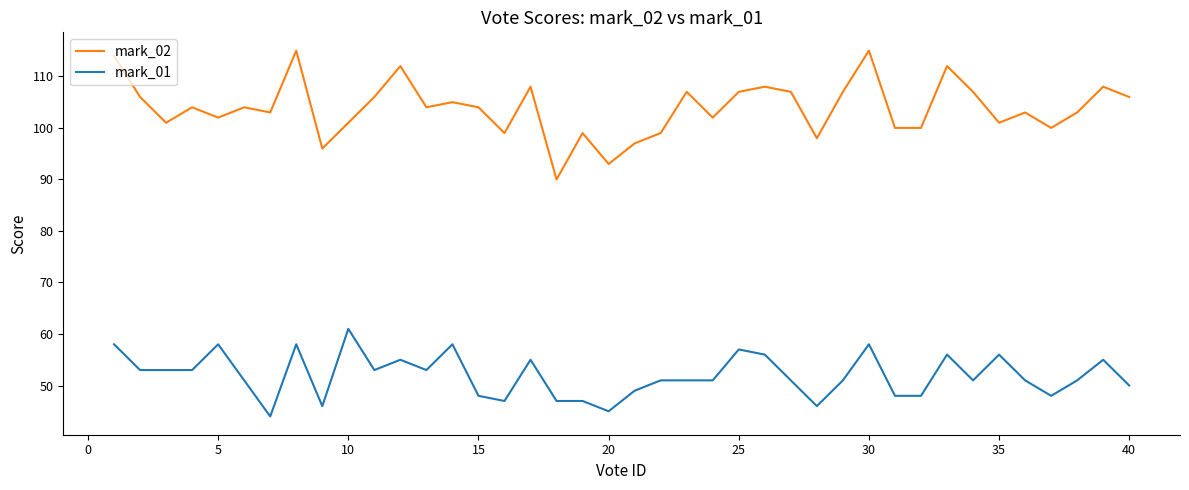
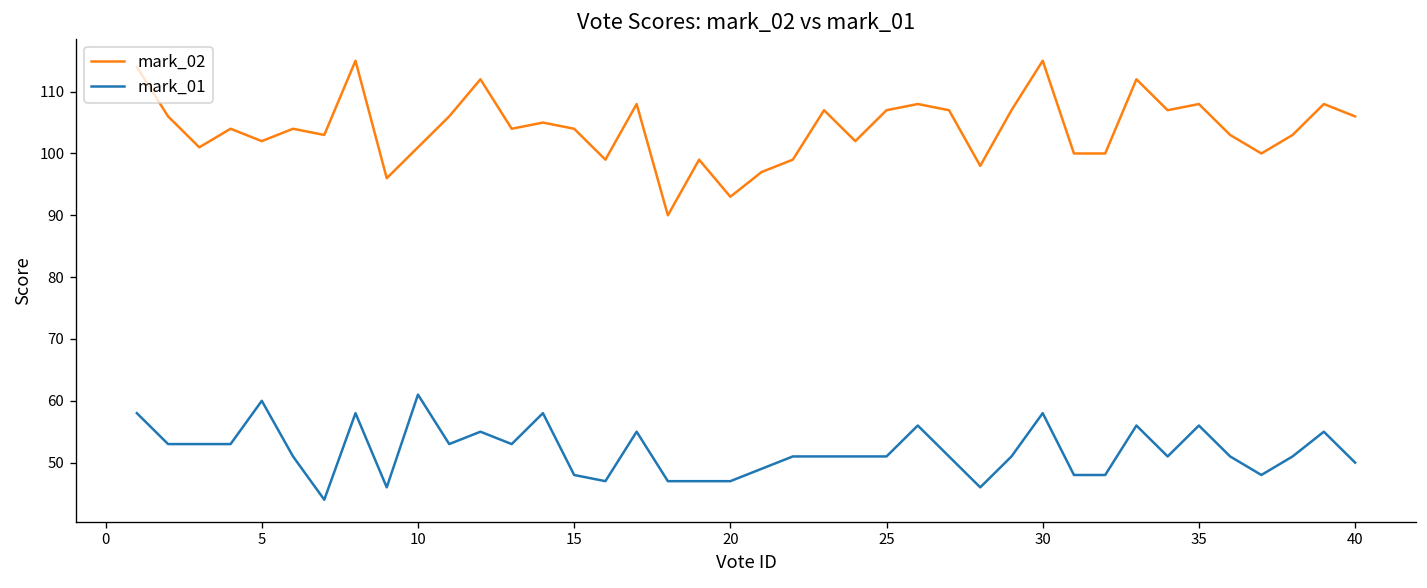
mark_01, 5: 58 -> 60
mark_01, 20: 45 -> 47
mark_01, 25: 57 -> 51
mark_02, 35: 101 -> 108
